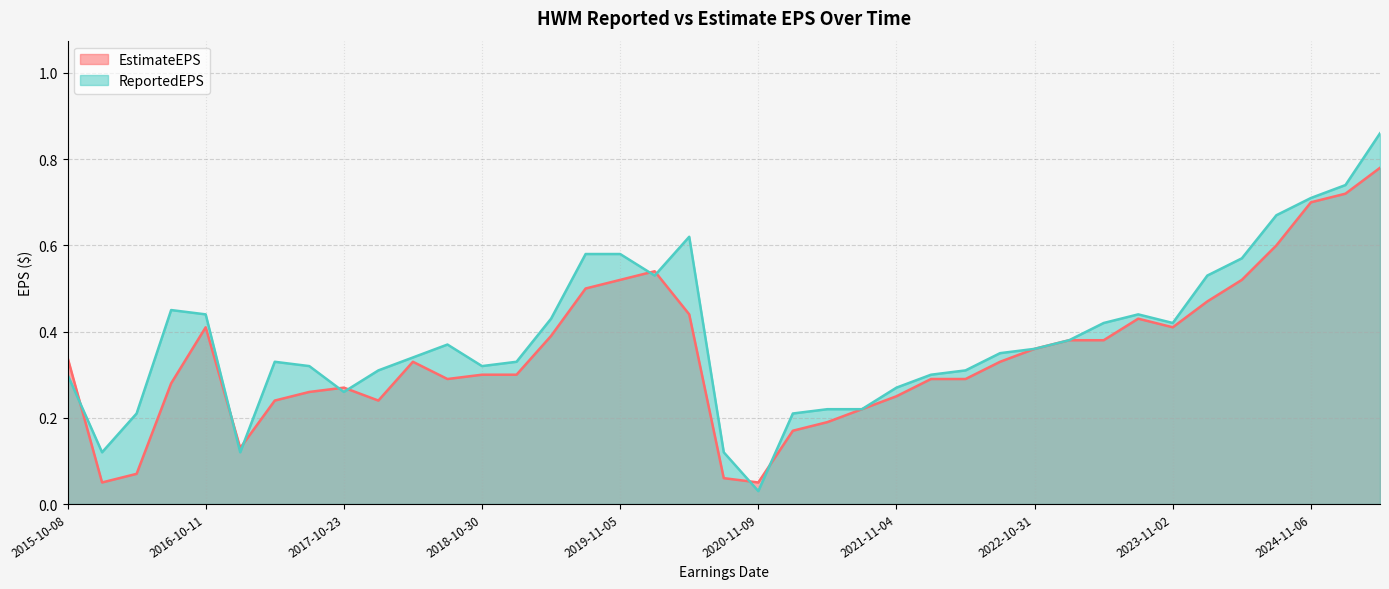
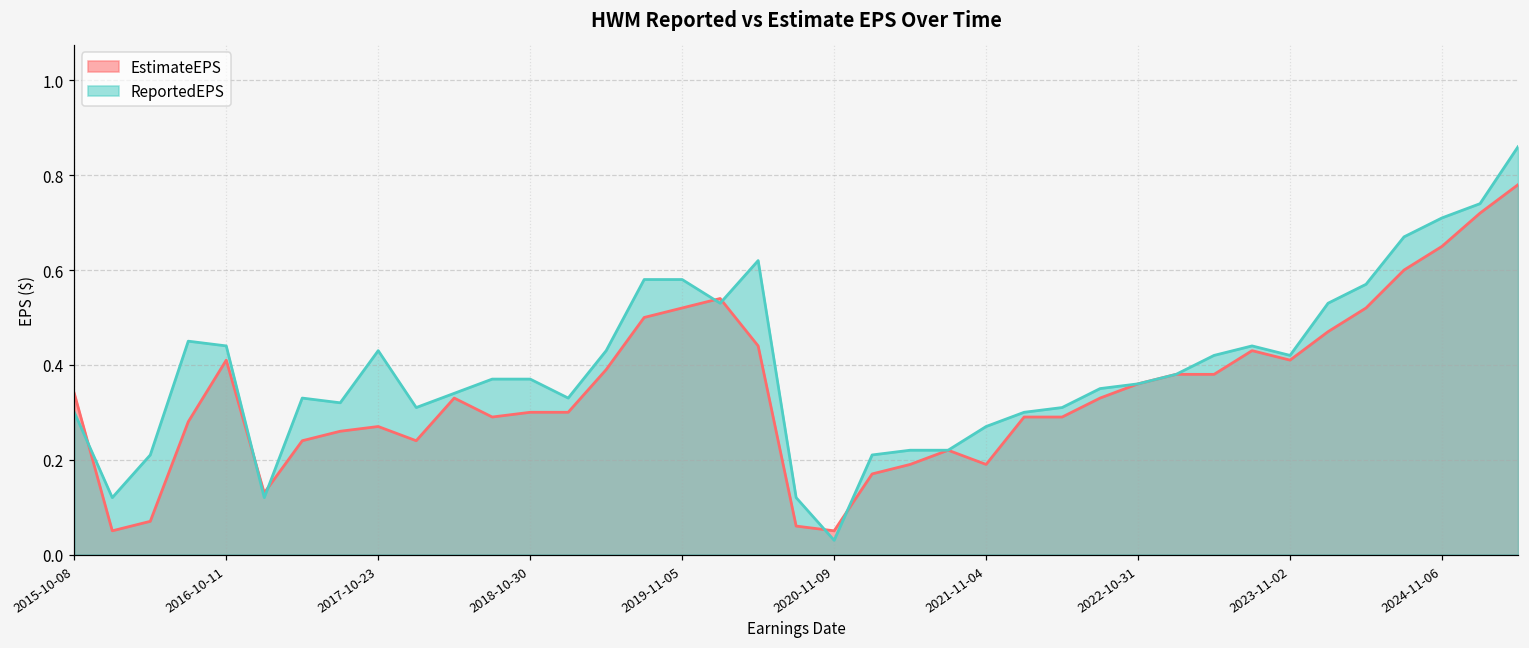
ReportedEPS, 2017-10-23: 0.26 -> 0.43
ReportedEPS, 2018-10-30: 0.32 -> 0.37
EstimateEPS, 2021-11-04: 0.25 -> 0.19
EstimateEPS, 2024-11-06: 0.70 -> 0.65
